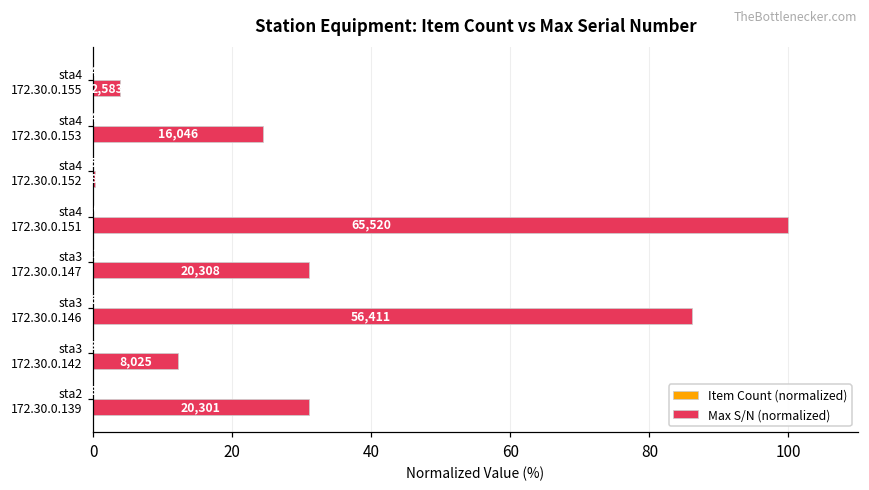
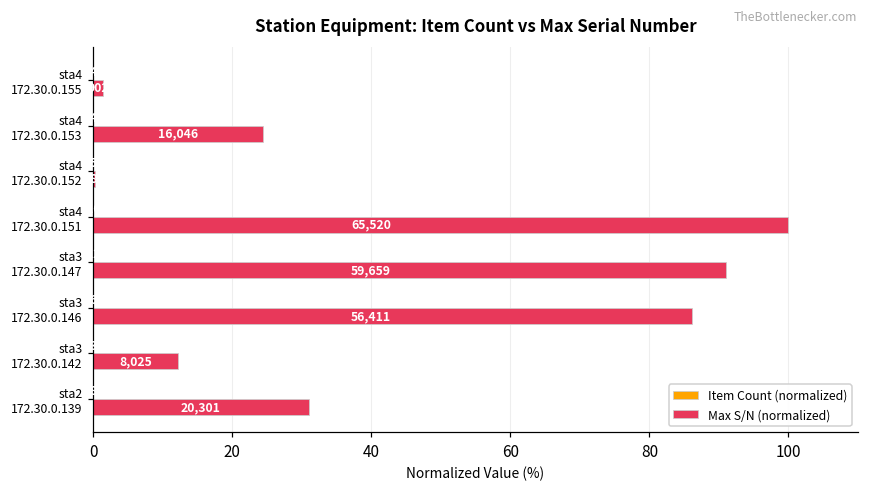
Max S/N (normalized), sta4 172.30.0.155: 4 -> 1
Max S/N (normalized), sta3 172.30.0.147: 20,308 -> 59,659
